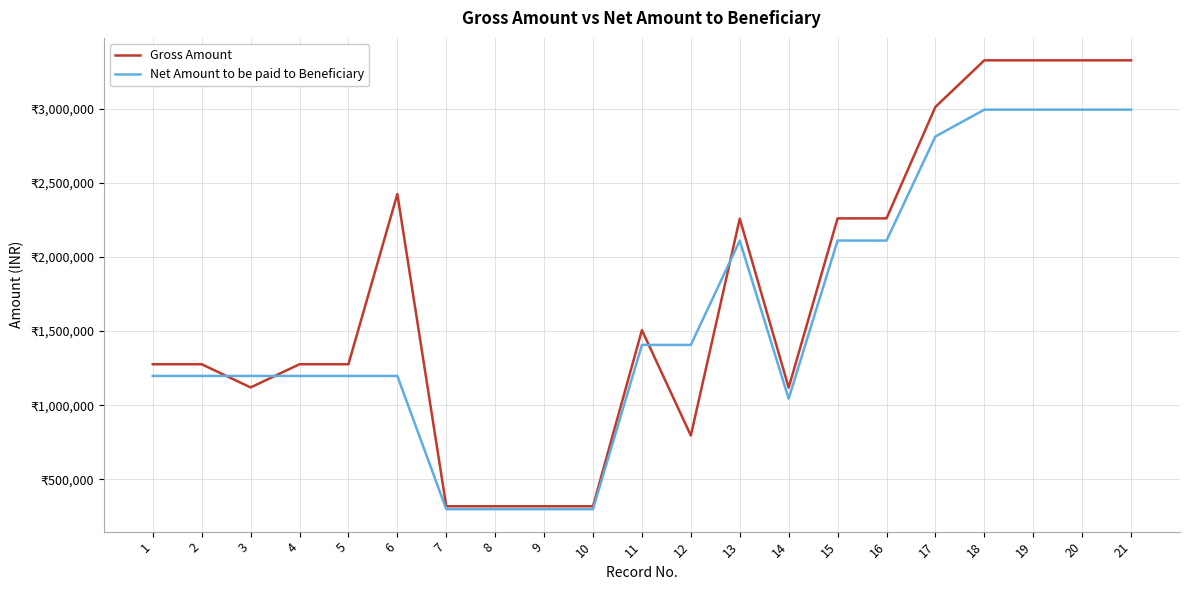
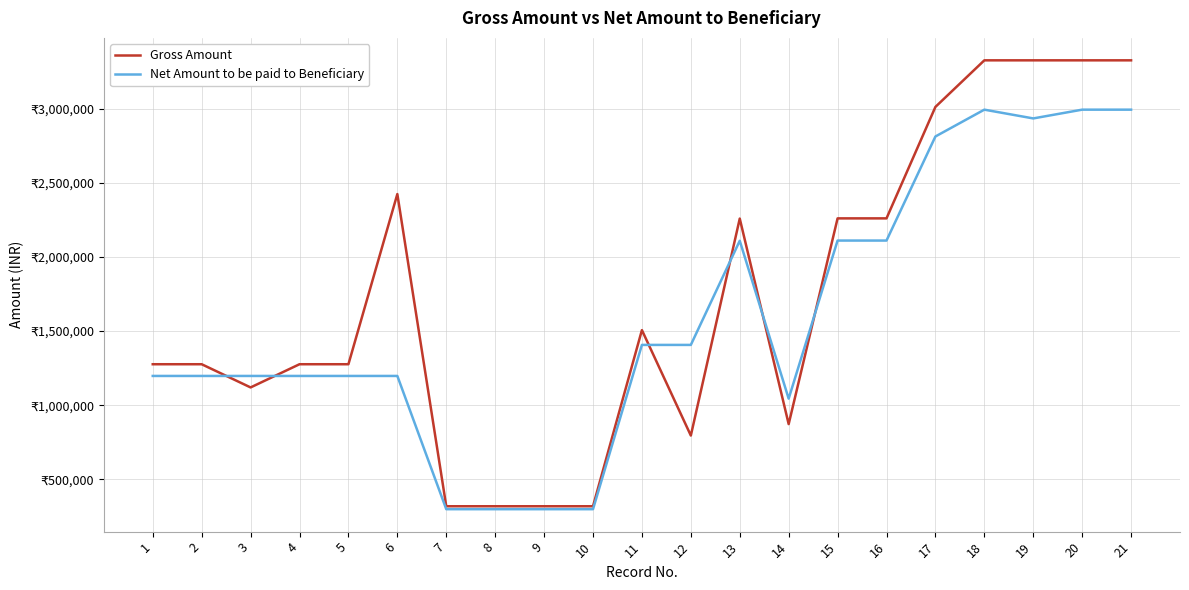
Gross Amount, 14: ₹1,120,000 -> ₹870,000
Net Amount to be paid to Beneficiary, 19: ₹2,990,000 -> ₹2,930,000
